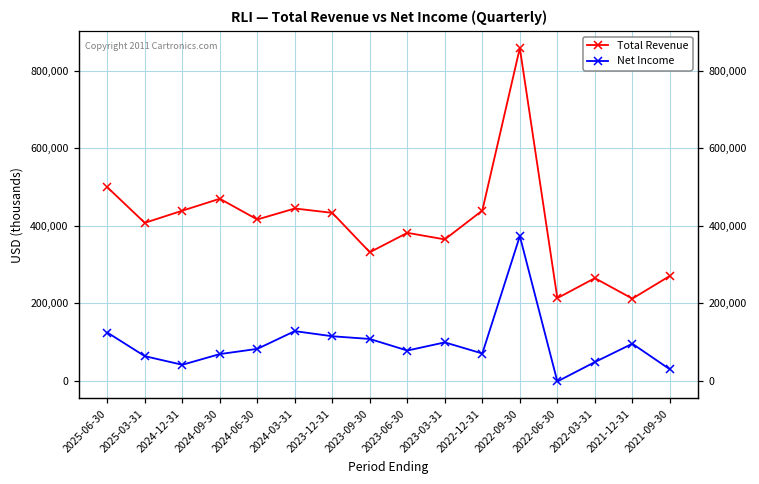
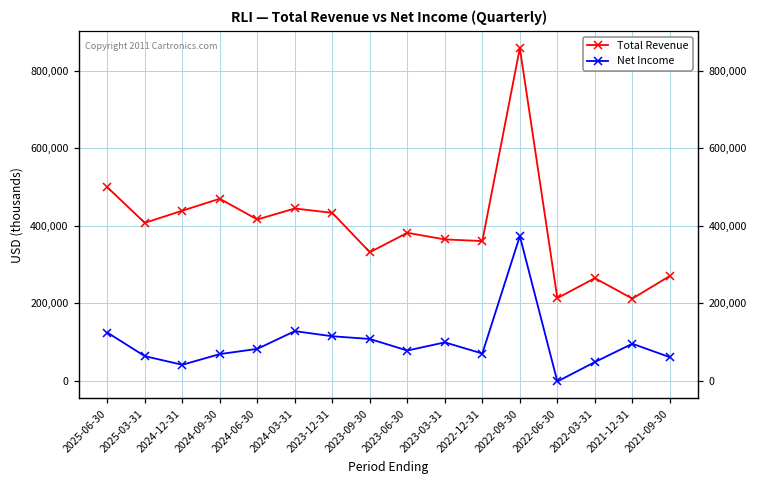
Total Revenue, 2022-12-31: 440,000 -> 360,000
Net Income, 2021-09-30: 30,000 -> 60,000
